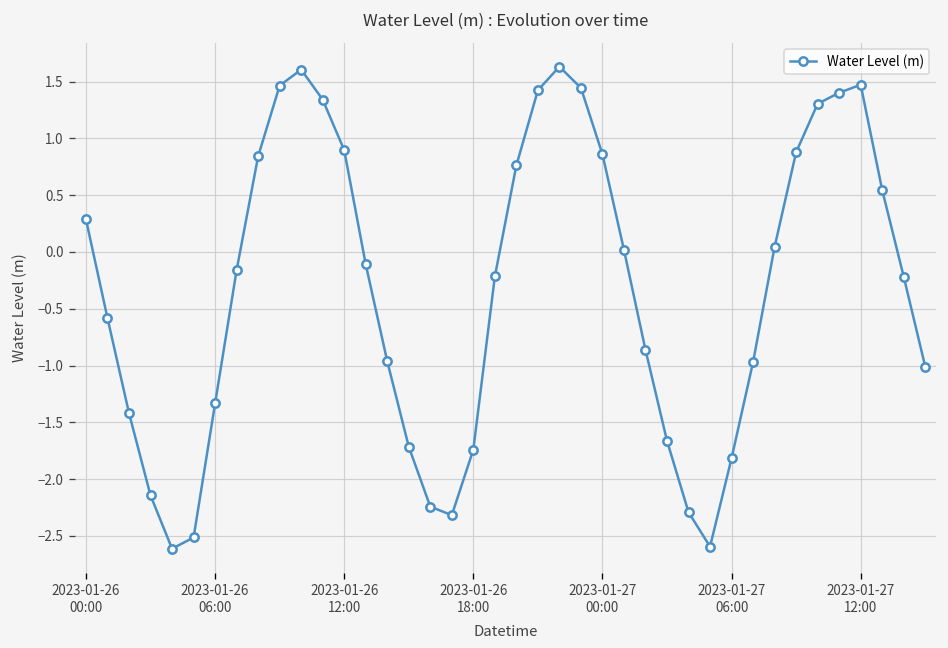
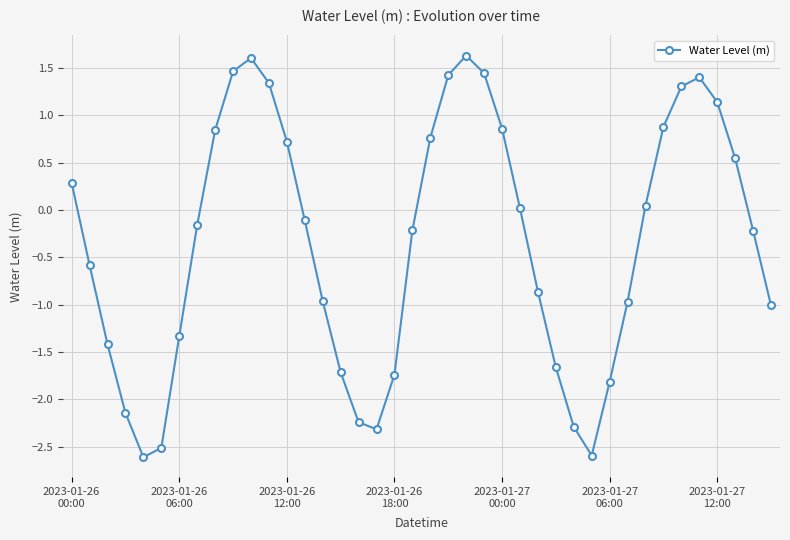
2023-01-26 12:00: 0.9 -> 0.7
2023-01-27 12:00: 1.5 -> 1.1
